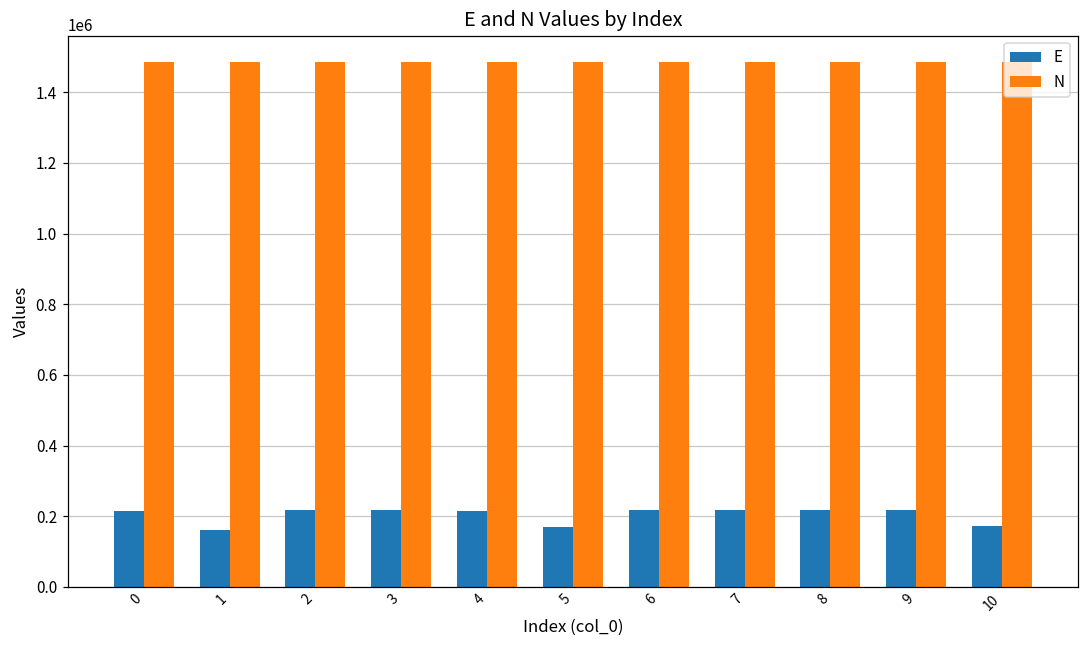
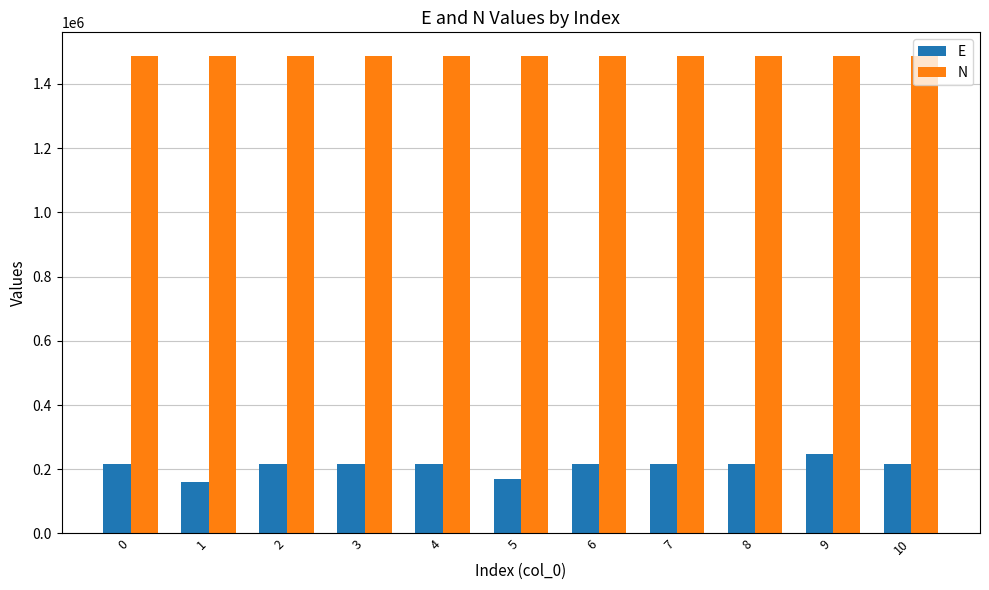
E, 9: 220000 -> 250000
E, 10: 170000 -> 220000
